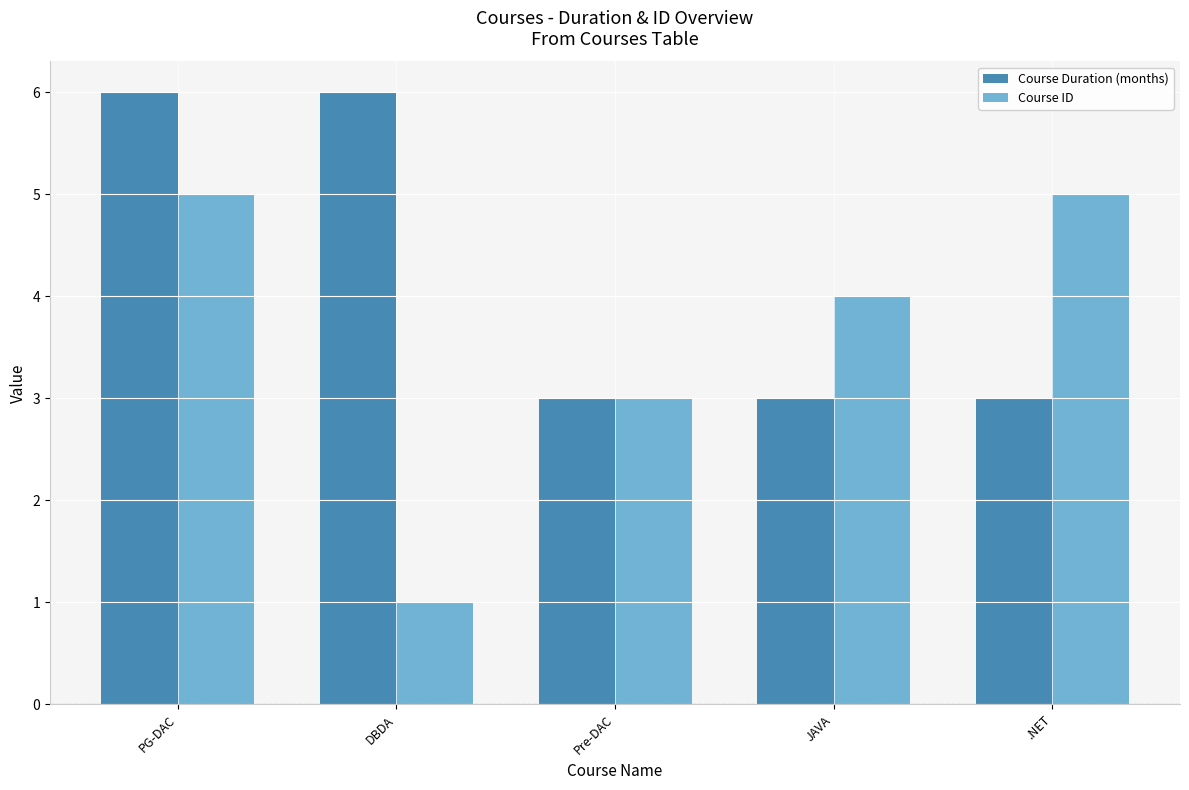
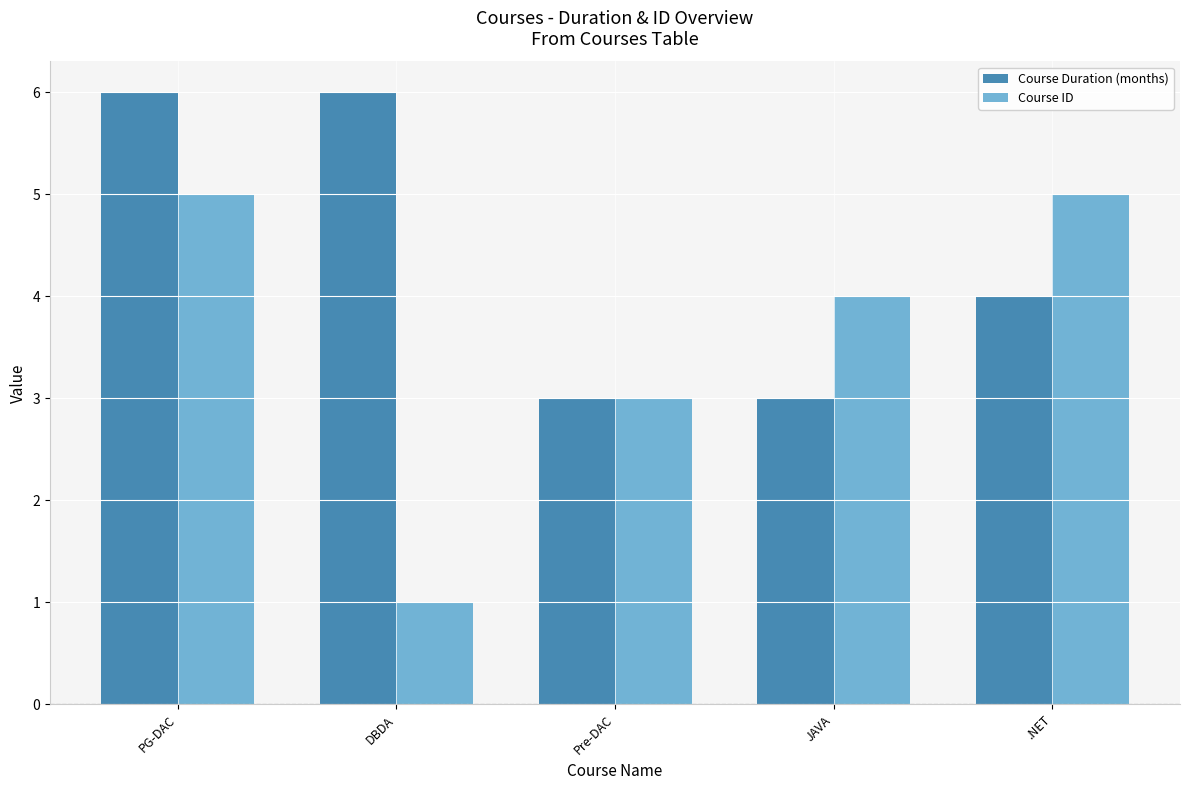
Course Duration (months), .NET: 3 -> 4
